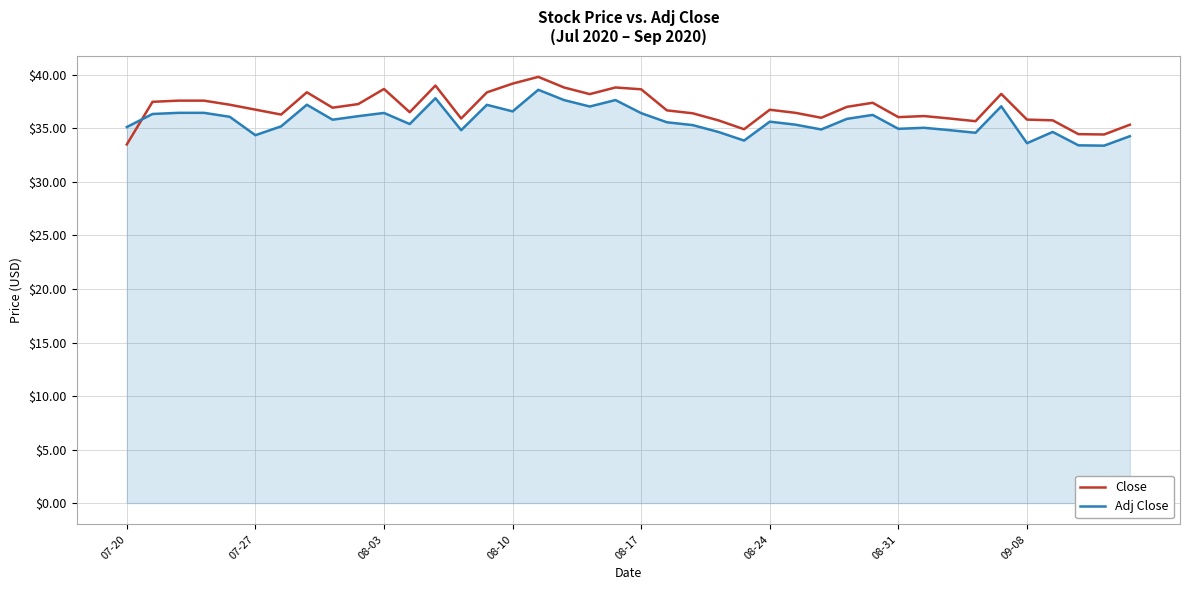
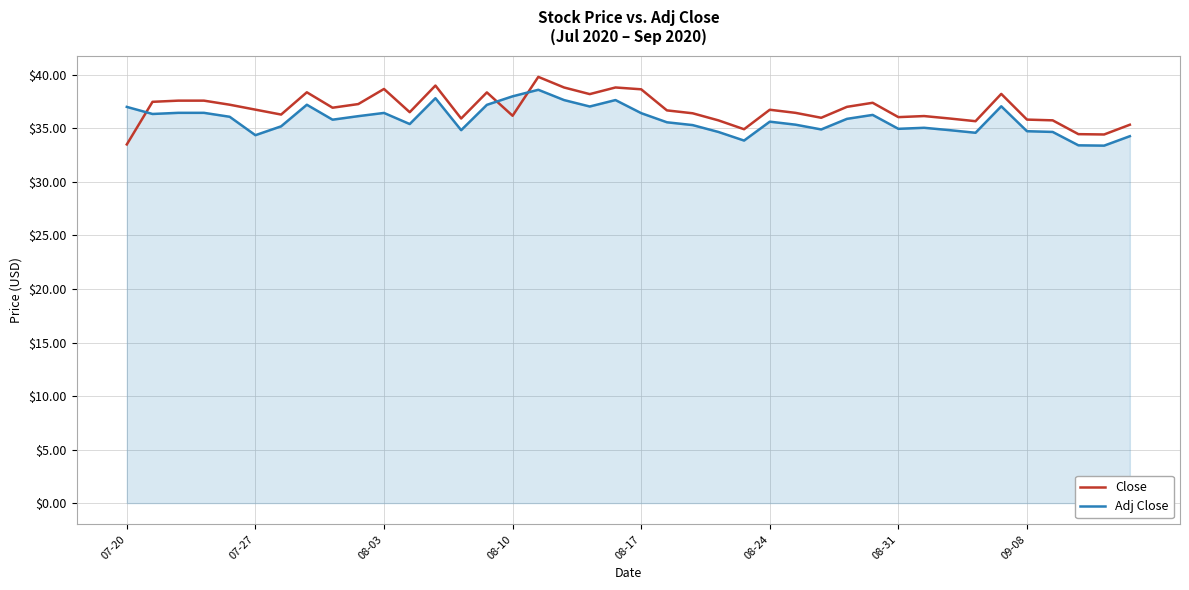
Adj Close, 07-20: $35.1 -> $37.0
Close, 08-10: $39.2 -> $36.2
Adj Close, 08-10: $36.6 -> $38.0
Adj Close, 09-08: $33.6 -> $34.7
